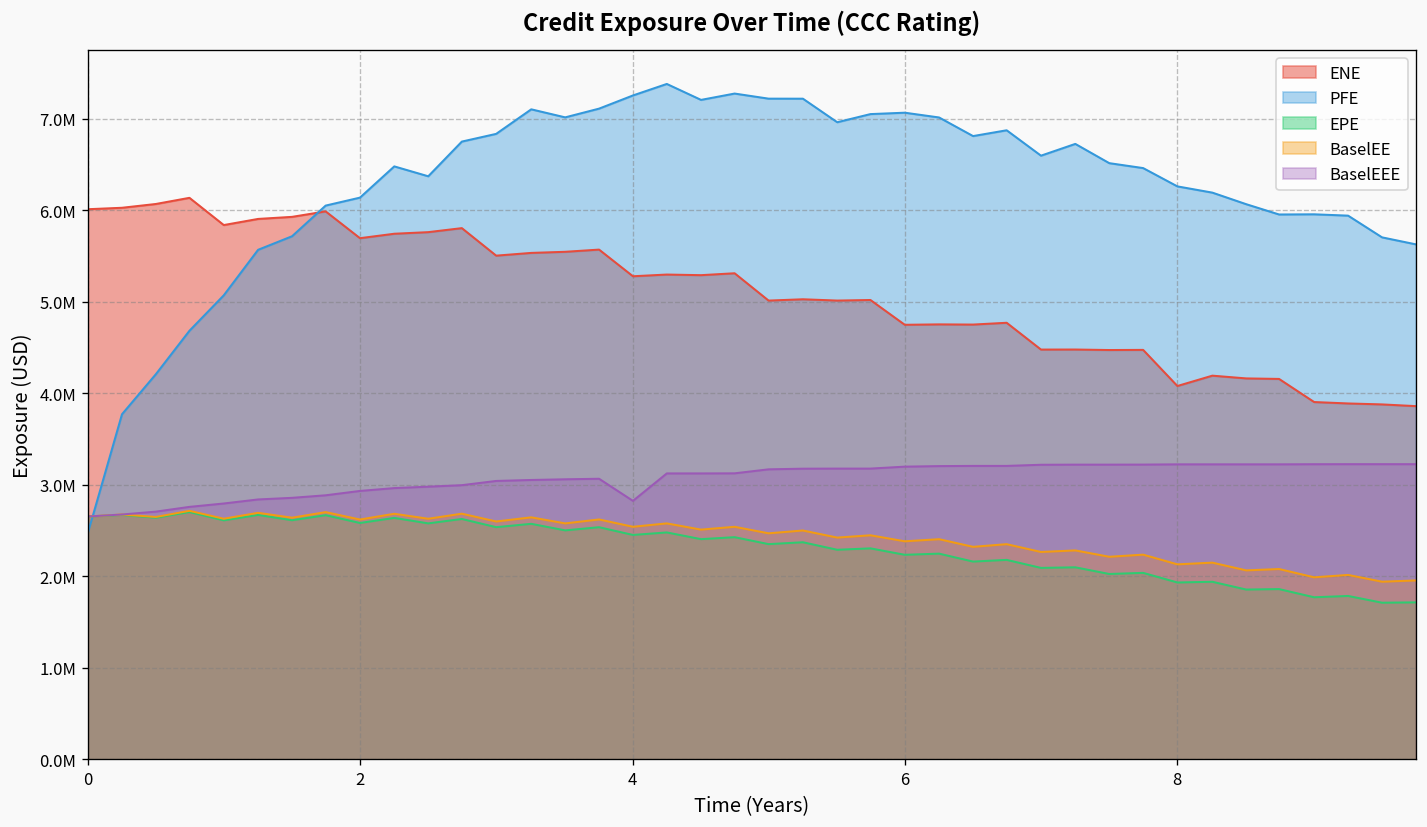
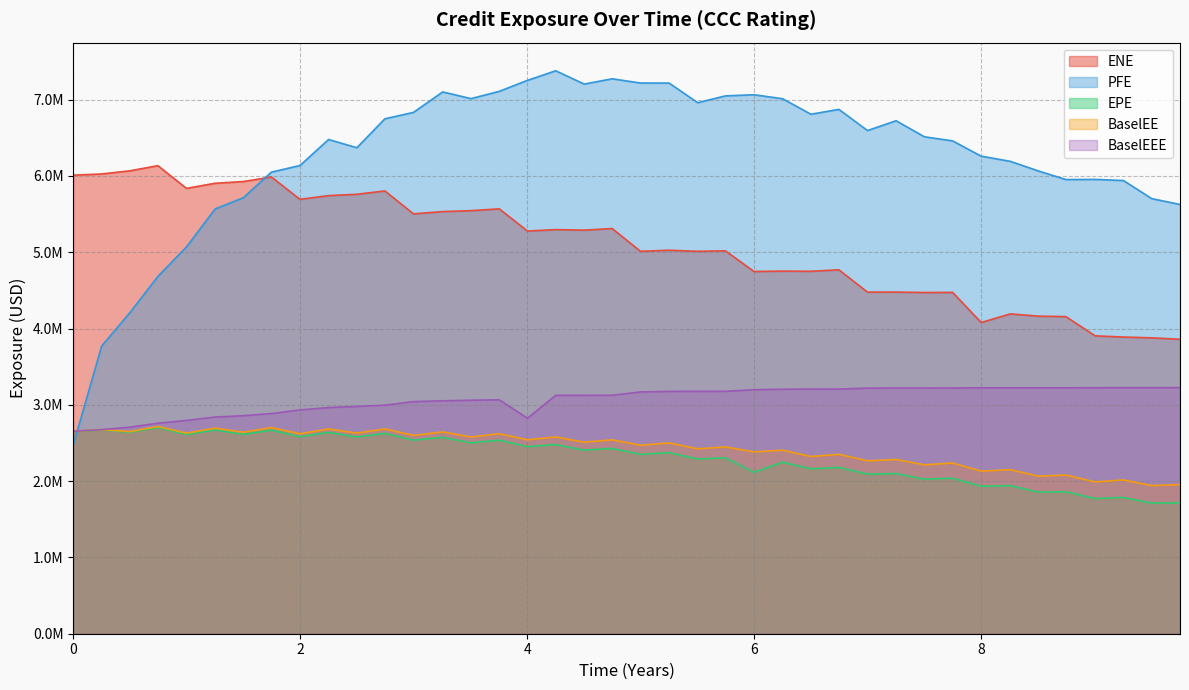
EPE, 6: 2200000 -> 2100000
